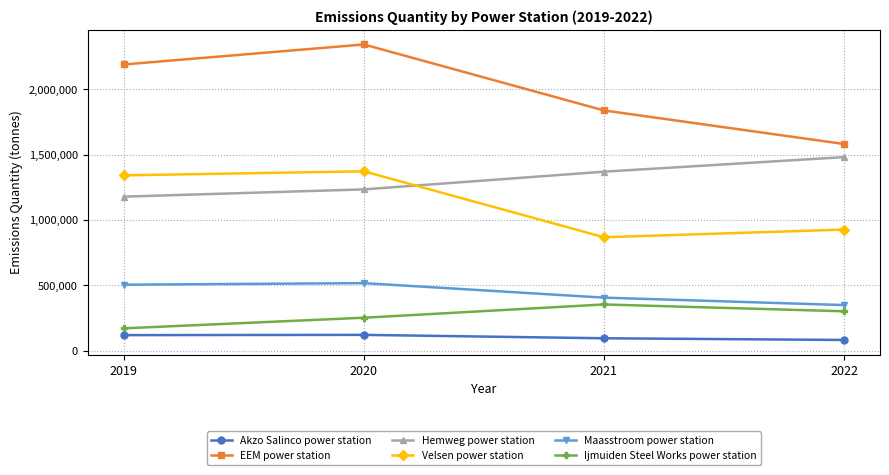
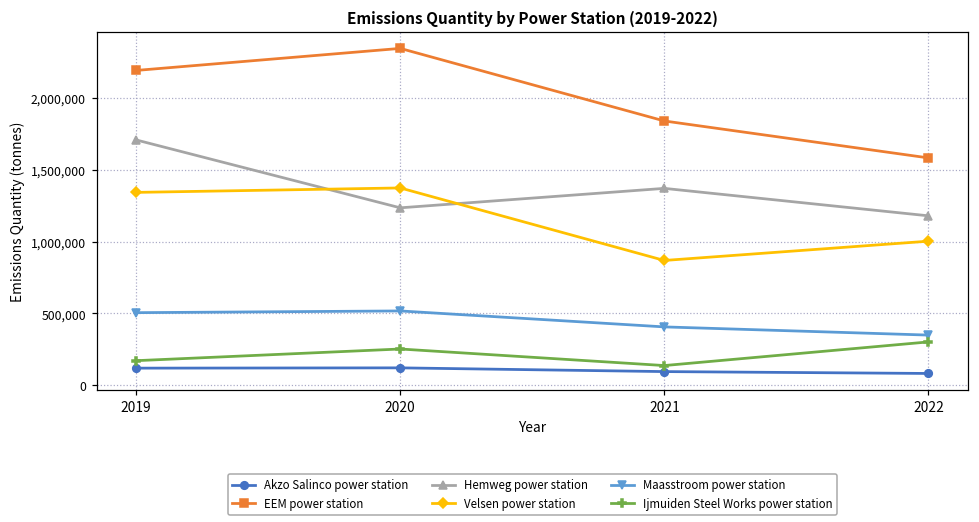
Hemweg power station, 2019: 1,180,000 -> 1,710,000
Ijmuiden Steel Works power station, 2021: 350,000 -> 140,000
Hemweg power station, 2022: 1,480,000 -> 1,180,000
Velsen power station, 2022: 930,000 -> 1,000,000
